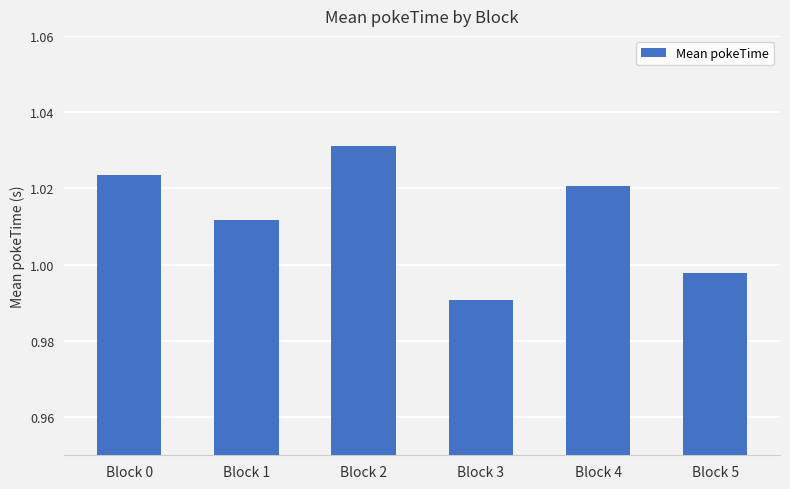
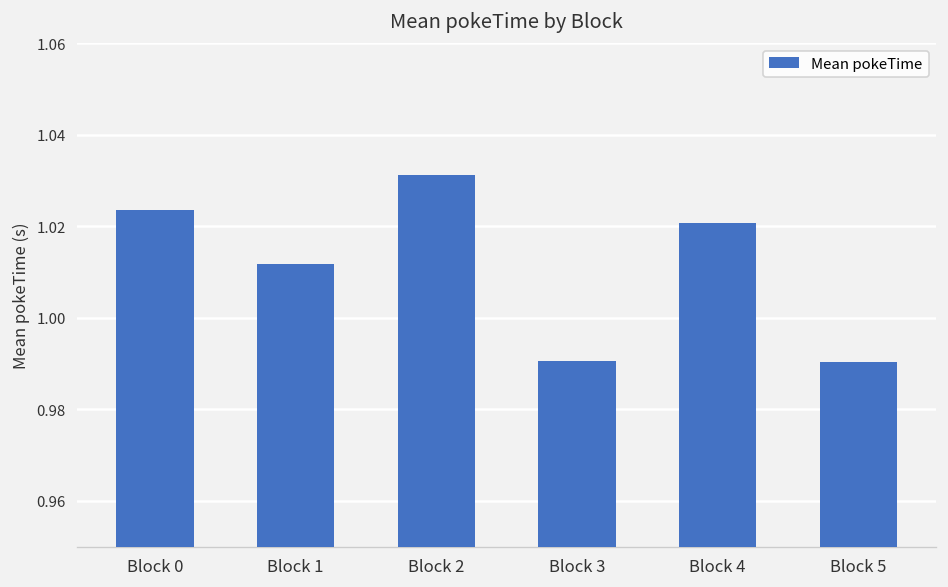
Block 5: 0.998 -> 0.990
